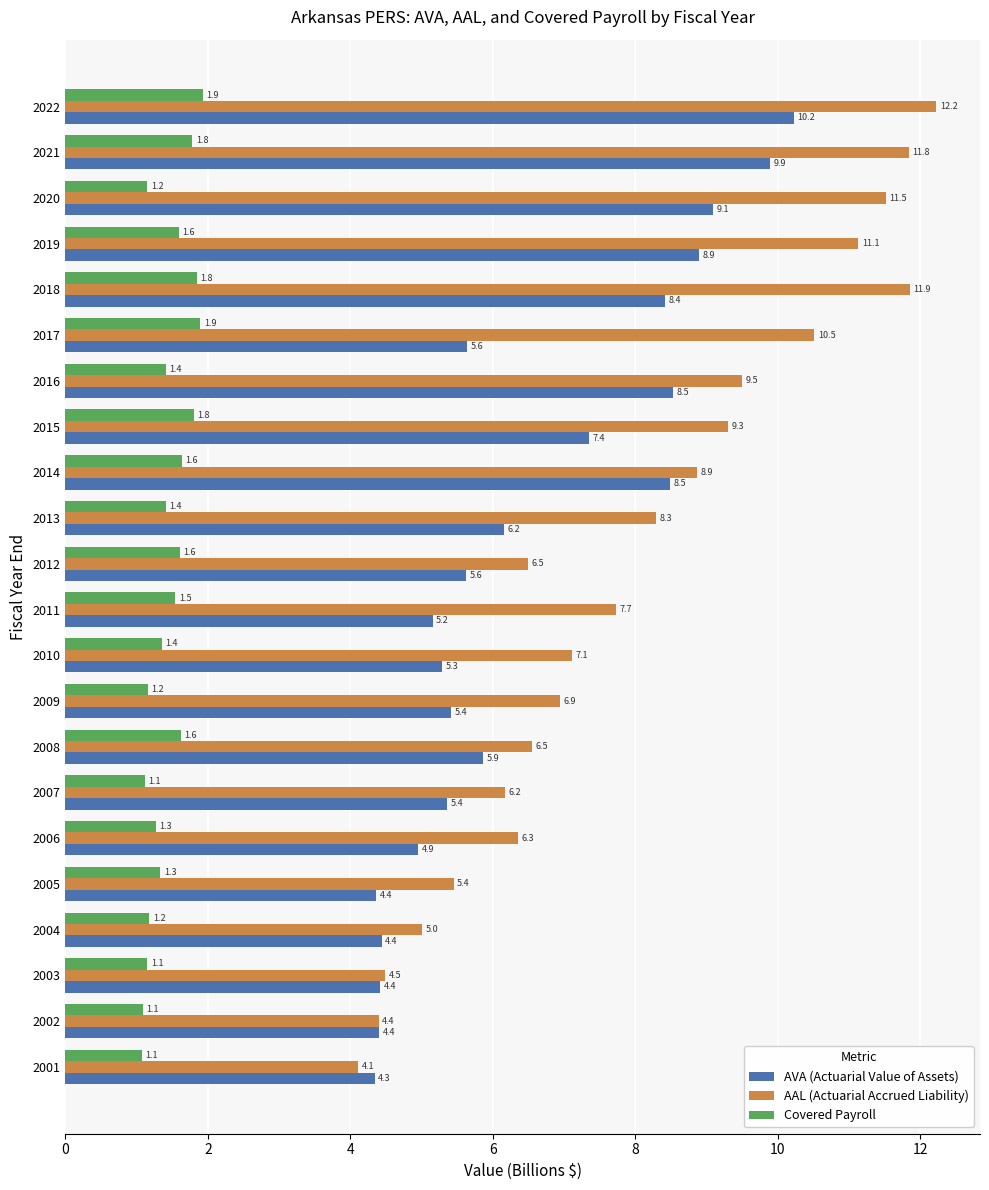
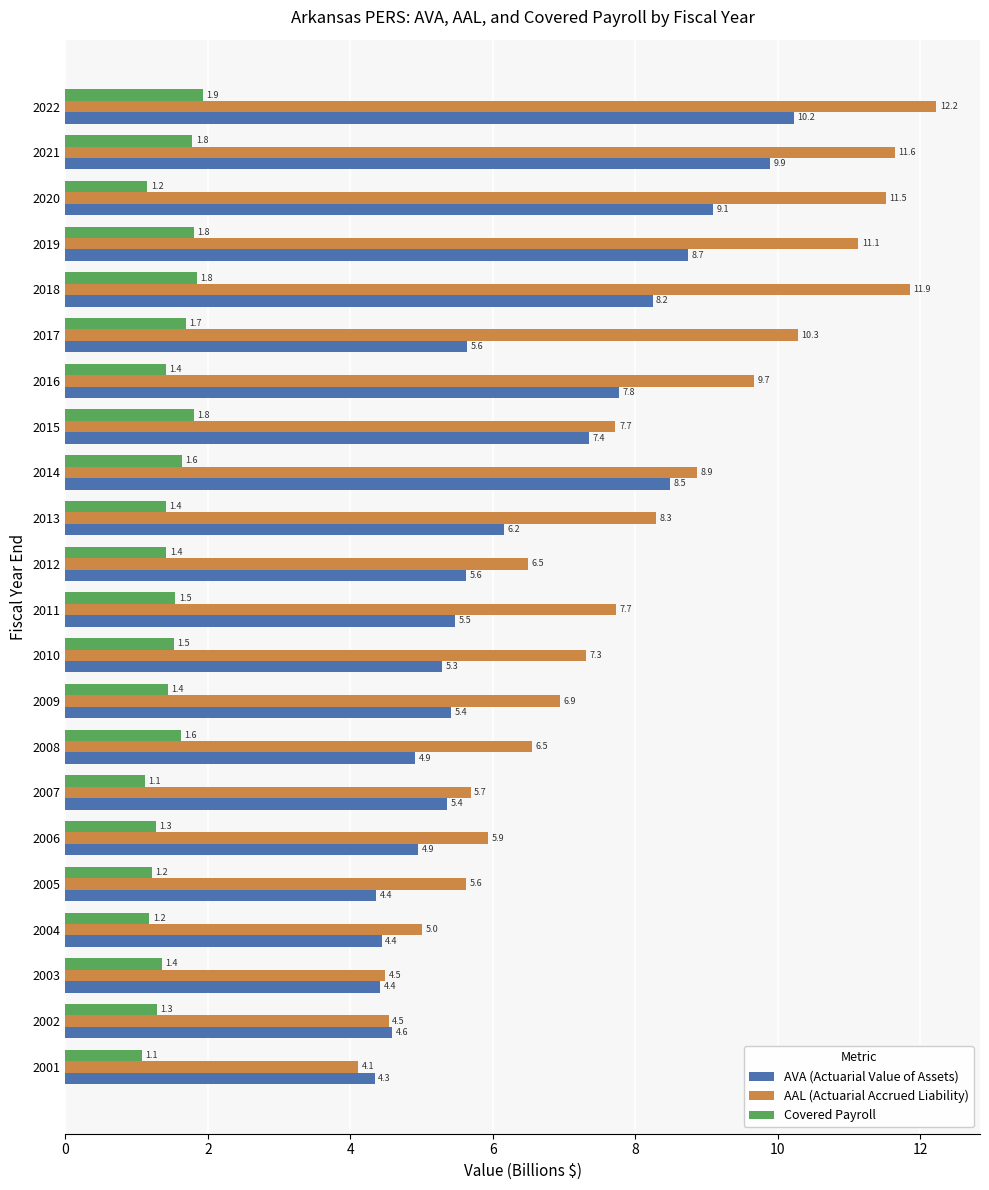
AAL (Actuarial Accrued Liability), 2021: 11.8 -> 11.6
Covered Payroll, 2019: 1.6 -> 1.8
AVA (Actuarial Value of Assets), 2019: 8.9 -> 8.7
AVA (Actuarial Value of Assets), 2018: 8.4 -> 8.2
Covered Payroll, 2017: 1.9 -> 1.7
AAL (Actuarial Accrued Liability), 2017: 10.5 -> 10.3
AAL (Actuarial Accrued Liability), 2016: 9.5 -> 9.7
AVA (Actuarial Value of Assets), 2016: 8.5 -> 7.8
AAL (Actuarial Accrued Liability), 2015: 9.3 -> 7.7
Covered Payroll, 2012: 1.6 -> 1.4
AVA (Actuarial Value of Assets), 2011: 5.2 -> 5.5
Covered Payroll, 2010: 1.4 -> 1.5
AAL (Actuarial Accrued Liability), 2010: 7.1 -> 7.3
Covered Payroll, 2009: 1.2 -> 1.4
AVA (Actuarial Value of Assets), 2008: 5.9 -> 4.9
AAL (Actuarial Accrued Liability), 2007: 6.2 -> 5.7
AAL (Actuarial Accrued Liability), 2006: 6.3 -> 5.9
Covered Payroll, 2005: 1.3 -> 1.2
AAL (Actuarial Accrued Liability), 2005: 5.4 -> 5.6
Covered Payroll, 2003: 1.1 -> 1.4
Covered Payroll, 2002: 1.1 -> 1.3
AAL (Actuarial Accrued Liability), 2002: 4.4 -> 4.5
AVA (Actuarial Value of Assets), 2002: 4.4 -> 4.6
